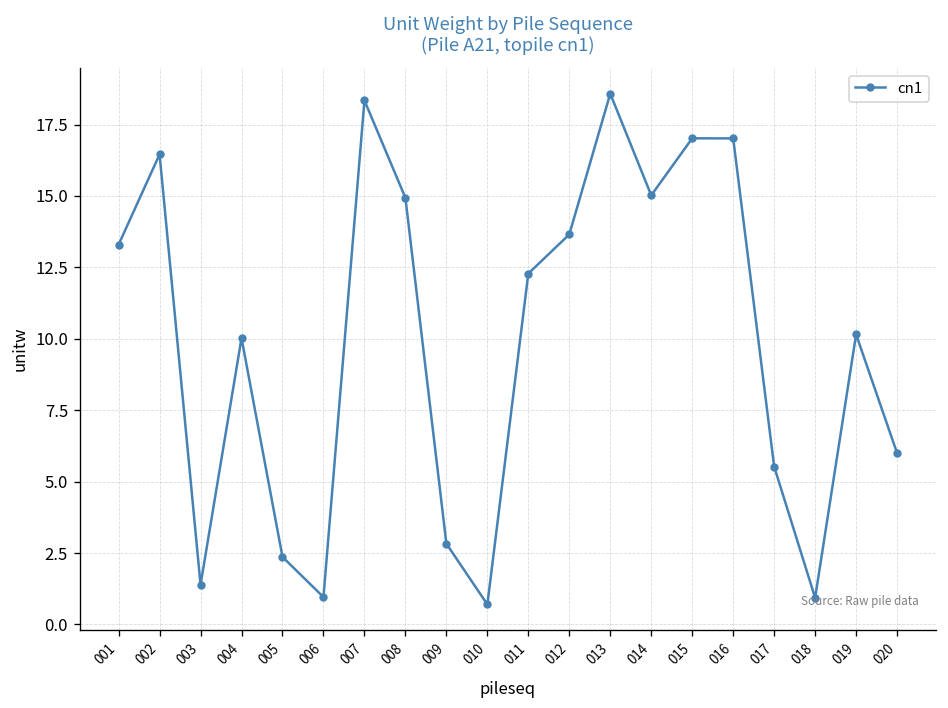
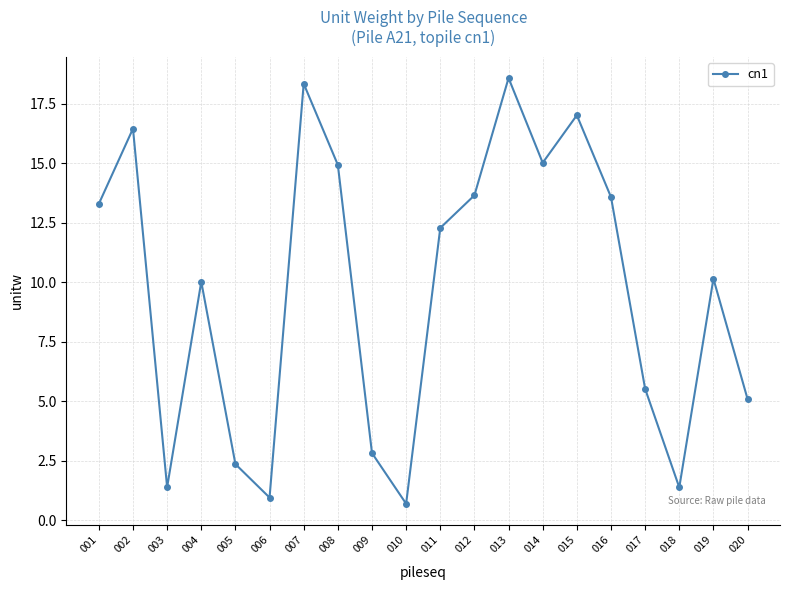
016: 17.0 -> 13.6
018: 0.9 -> 1.4
020: 6.0 -> 5.1
